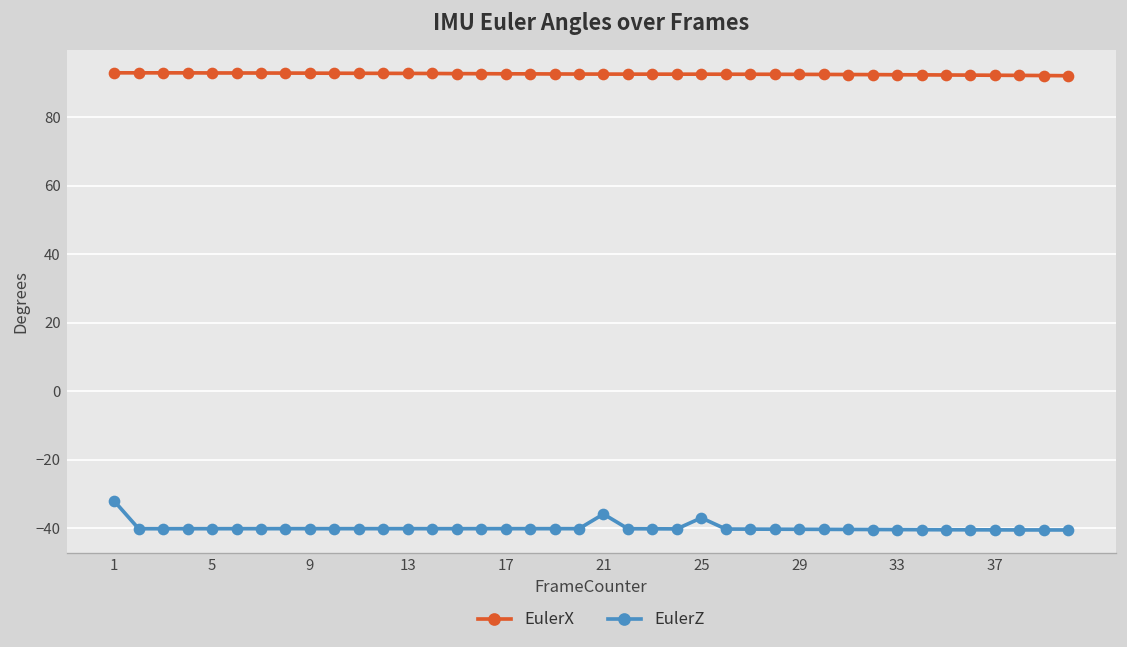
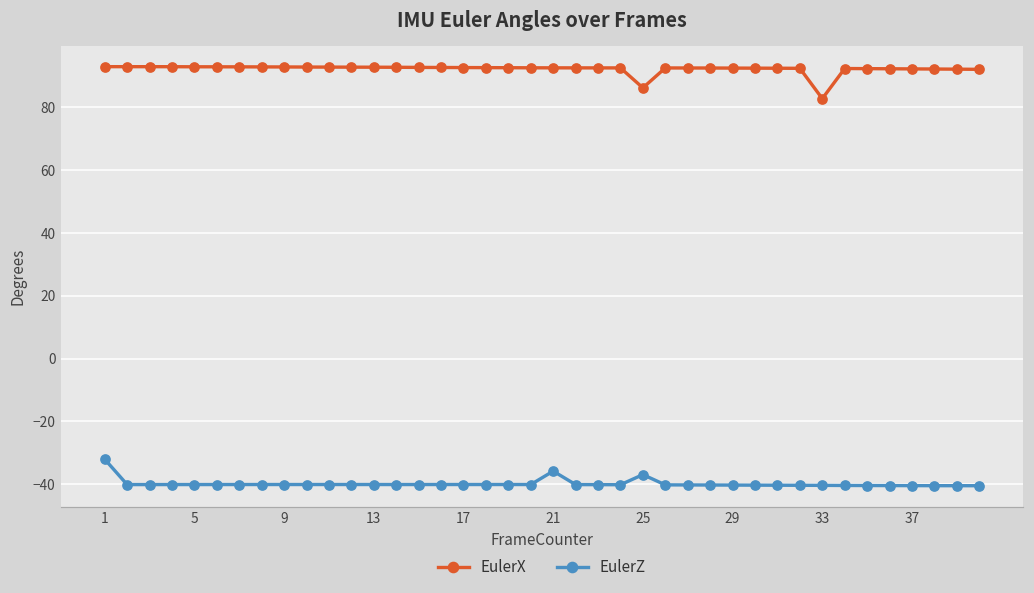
EulerX, 25: 93 -> 86
EulerX, 33: 92 -> 83
